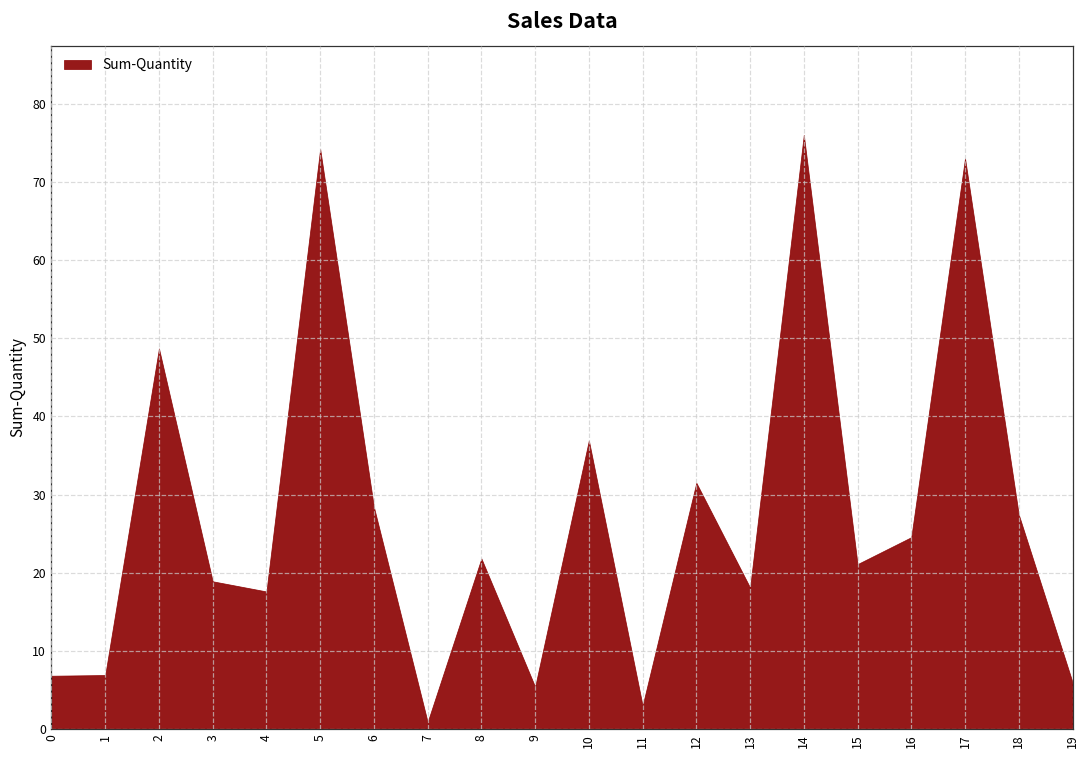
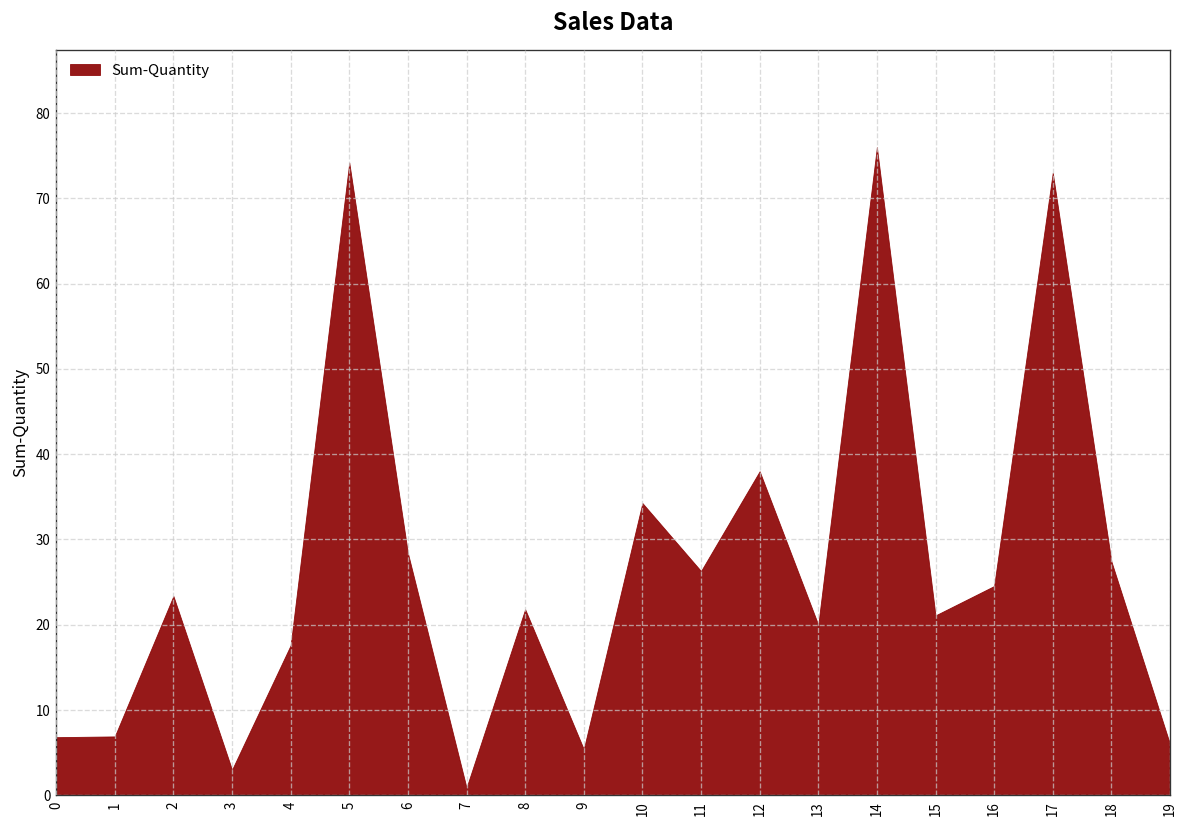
2: 49 -> 23
3: 19 -> 3
10: 37 -> 34
11: 3 -> 26
12: 32 -> 38
13: 18 -> 20
